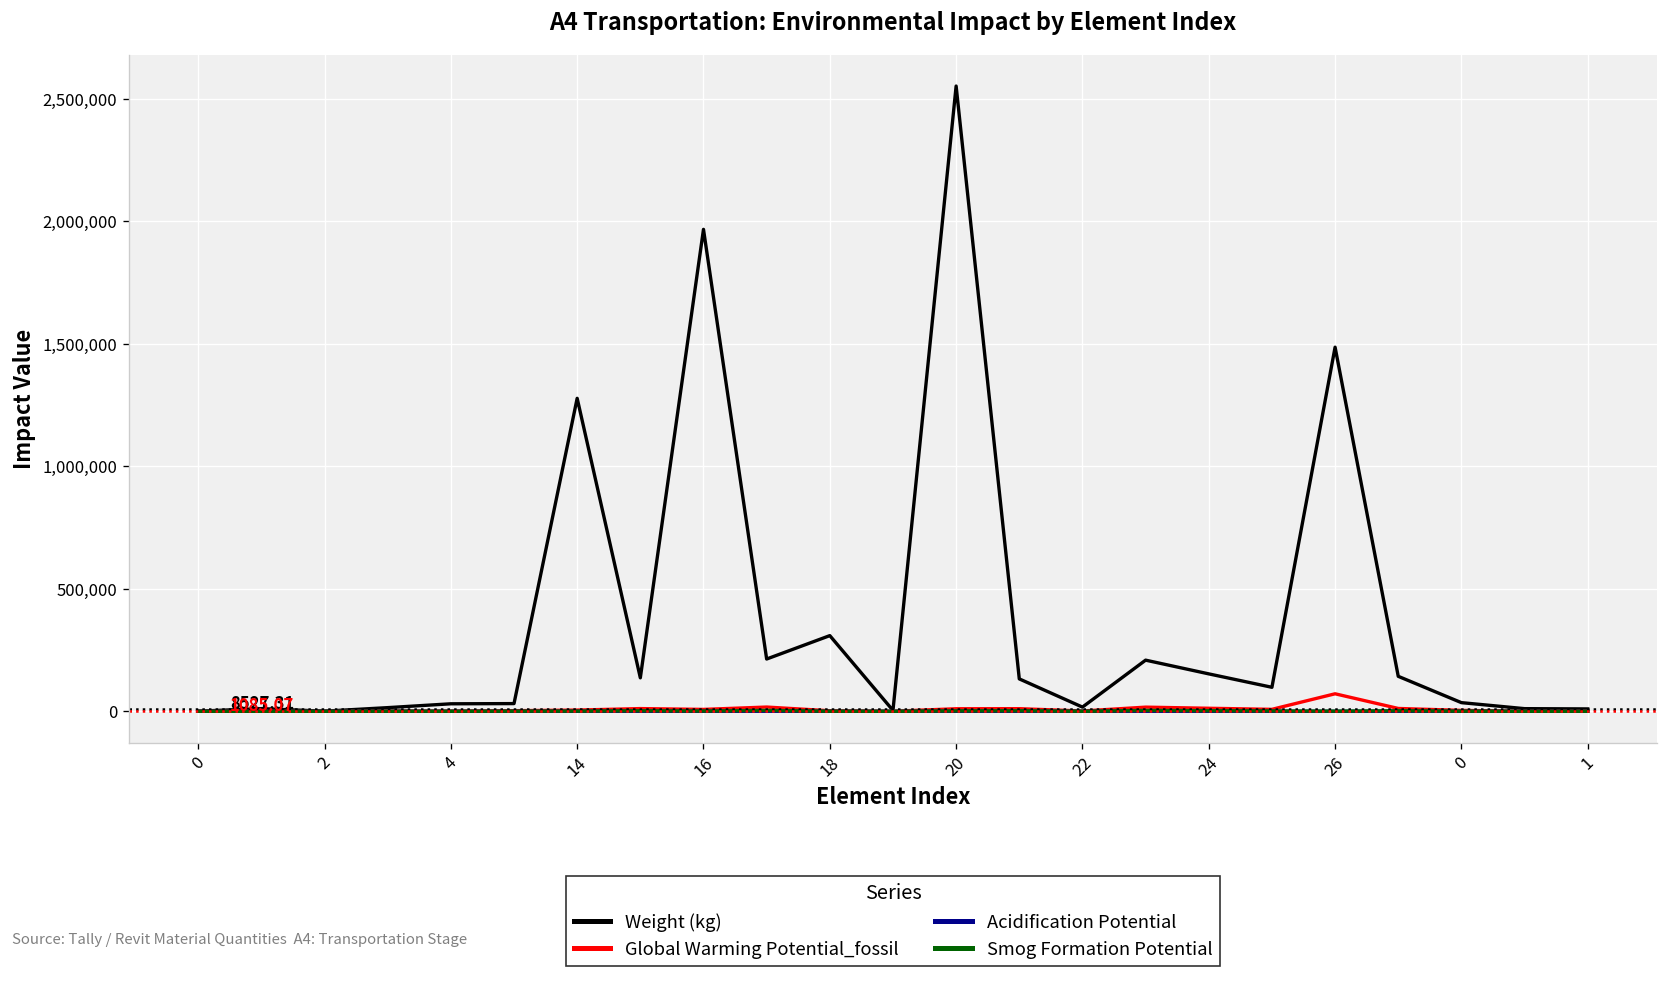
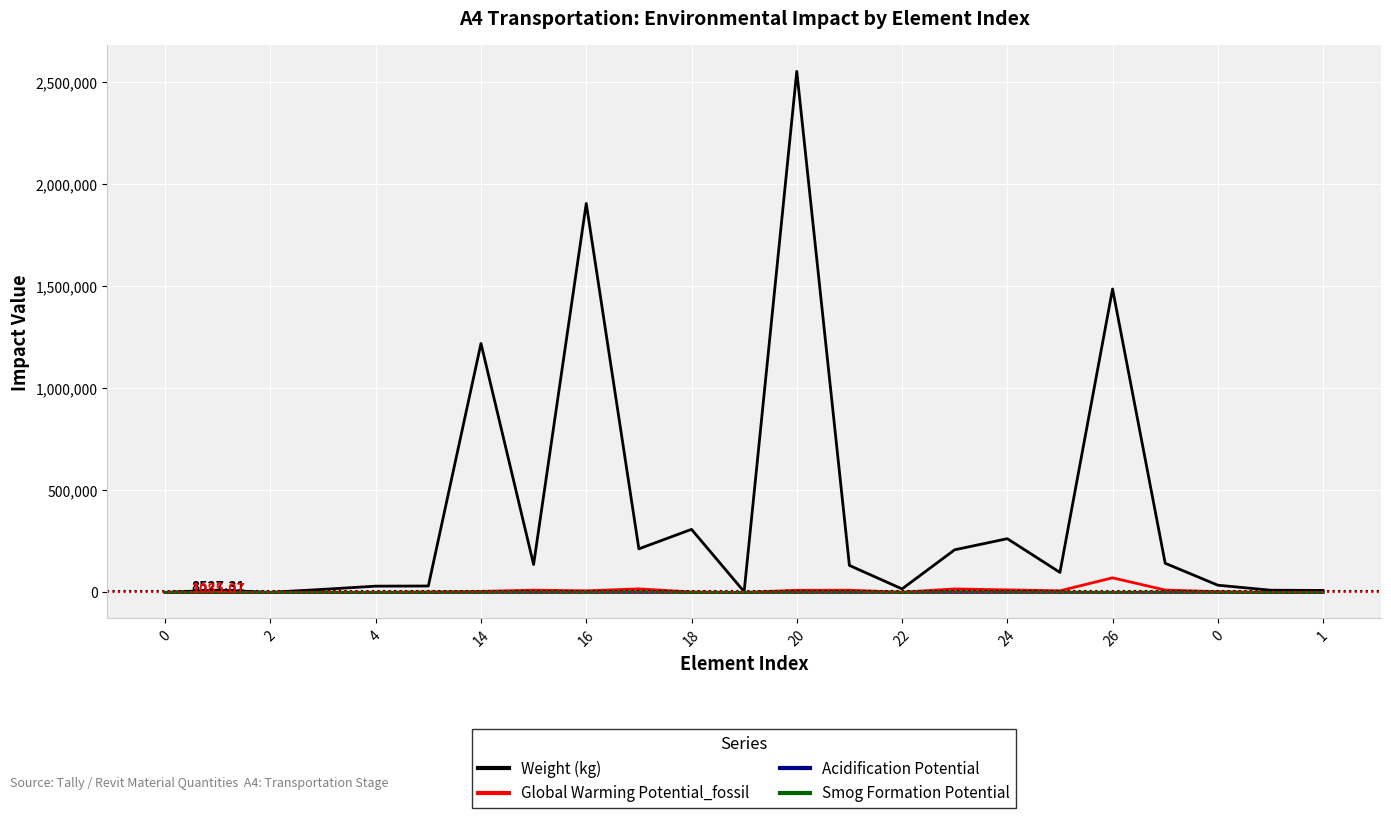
Weight (kg), 14: 1,280,000 -> 1,220,000
Weight (kg), 16: 1,970,000 -> 1,910,000
Weight (kg), 24: 150,000 -> 260,000
